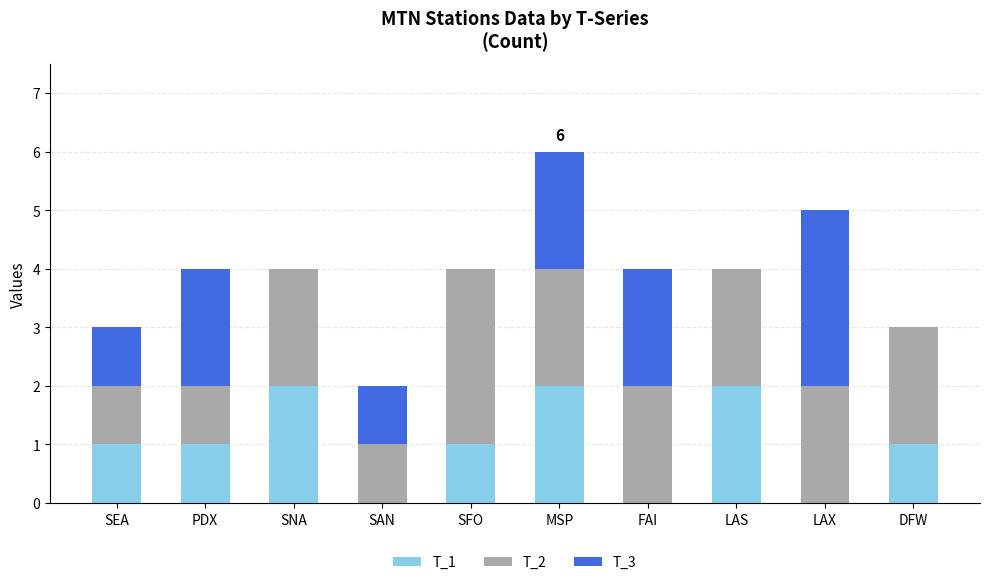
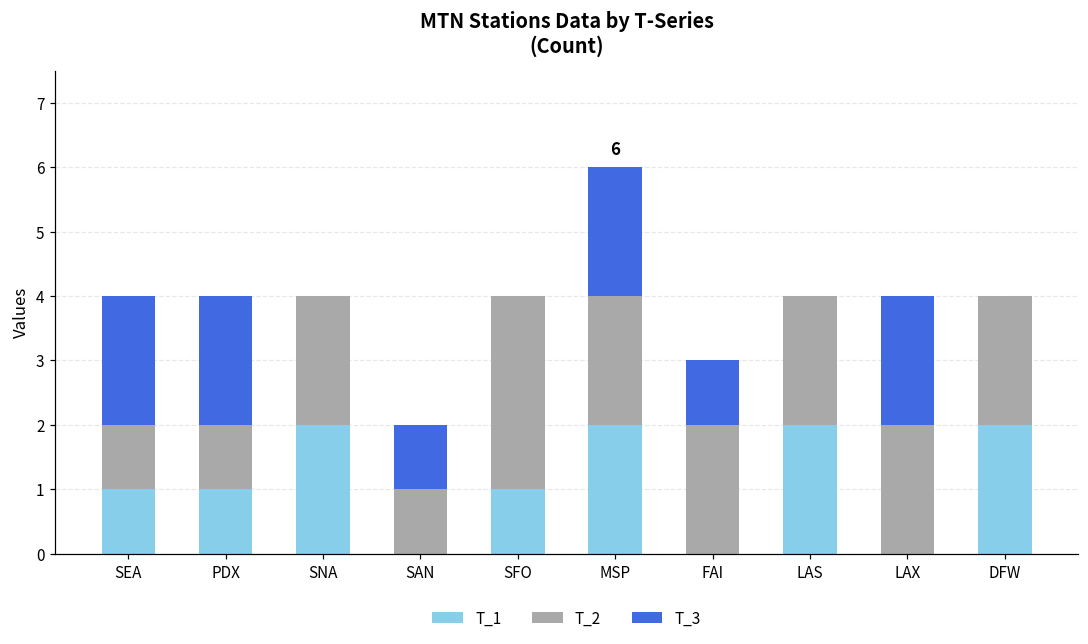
T_3, SEA: 1 -> 2
T_3, FAI: 2 -> 1
T_3, LAX: 3 -> 2
T_1, DFW: 1 -> 2
